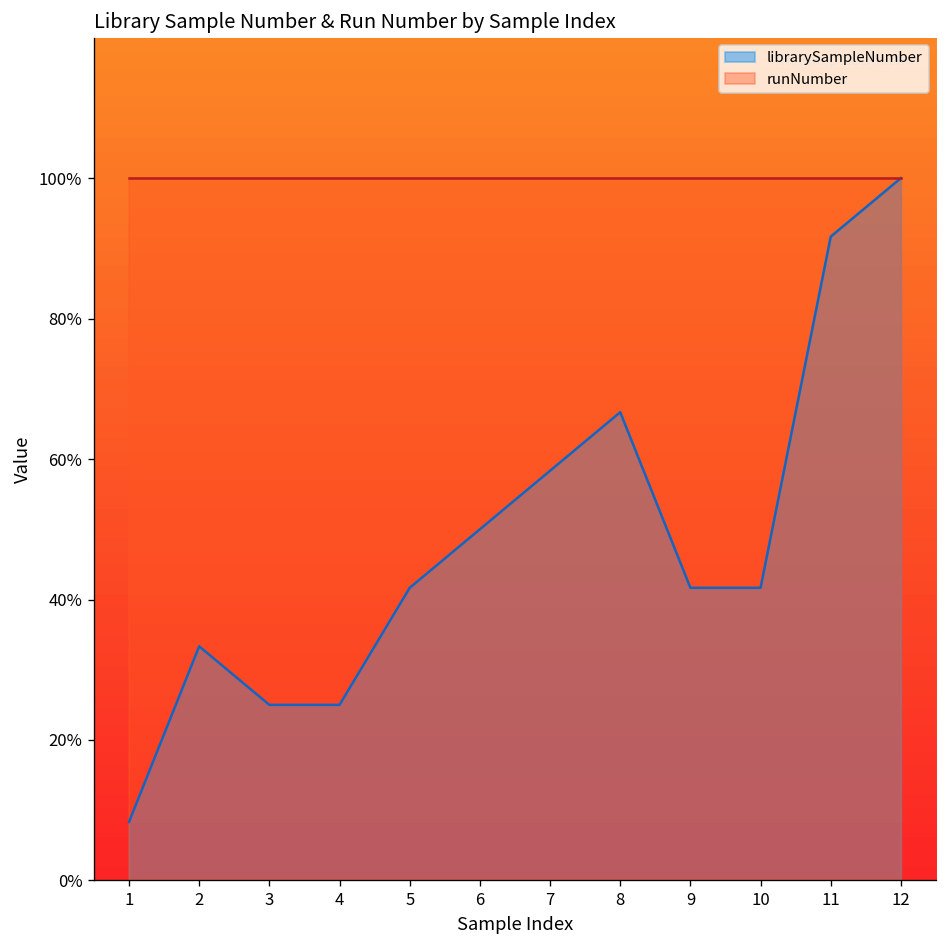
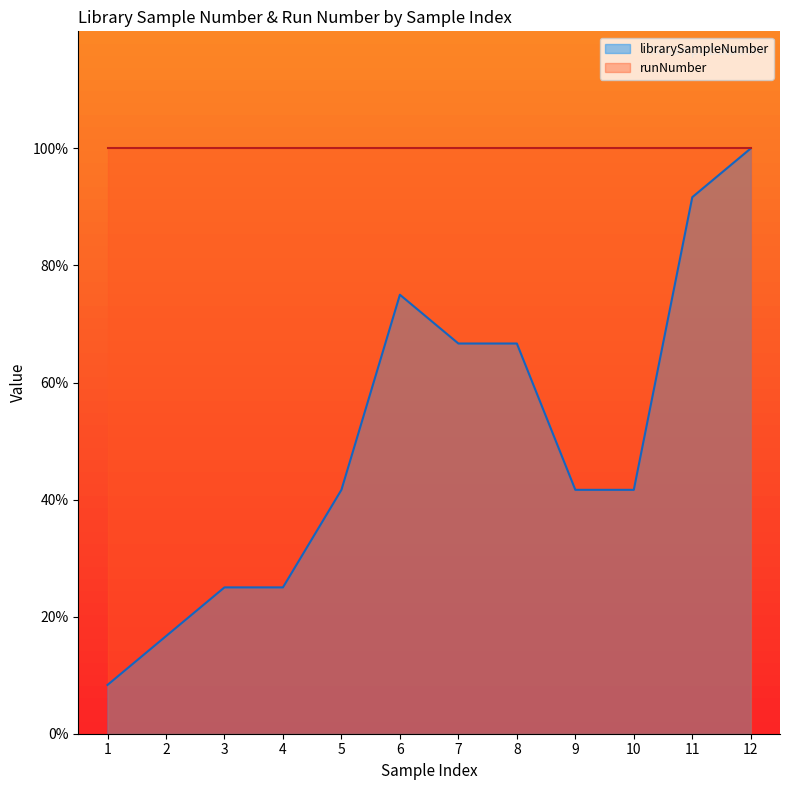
librarySampleNumber, 2: 33% -> 17%
librarySampleNumber, 6: 50% -> 75%
librarySampleNumber, 7: 58% -> 67%
